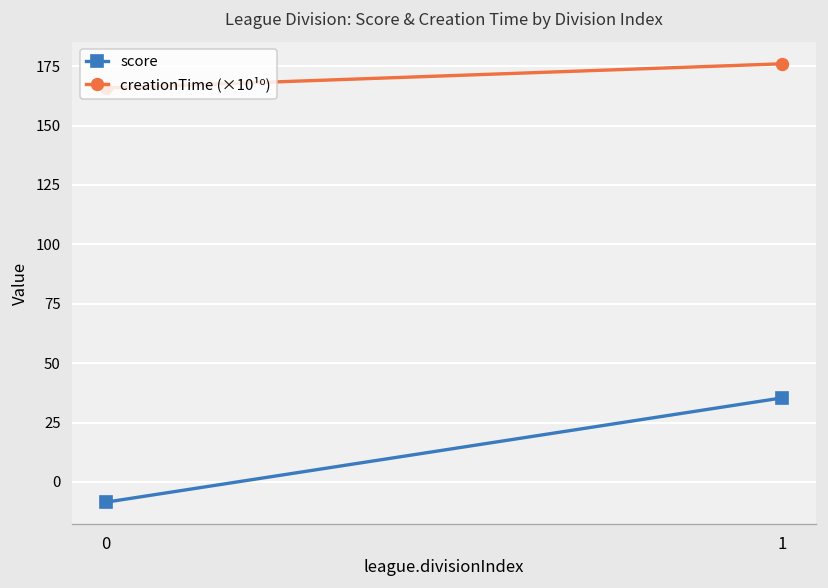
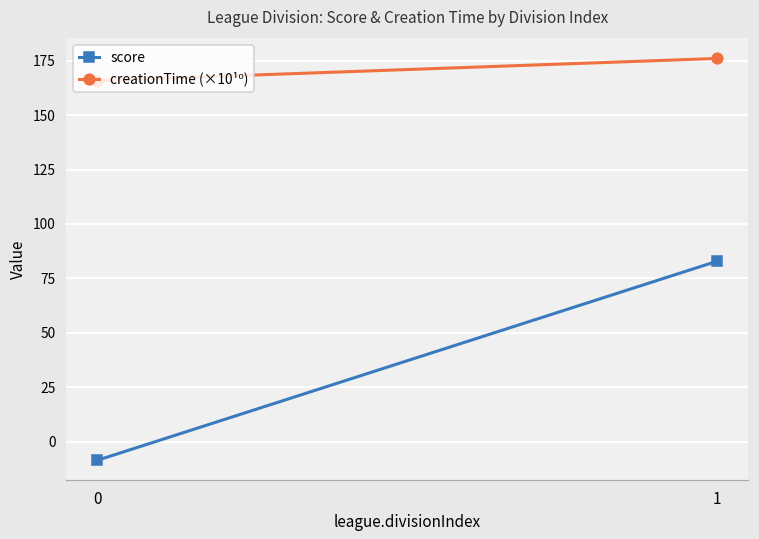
score, 1: 35 -> 83
